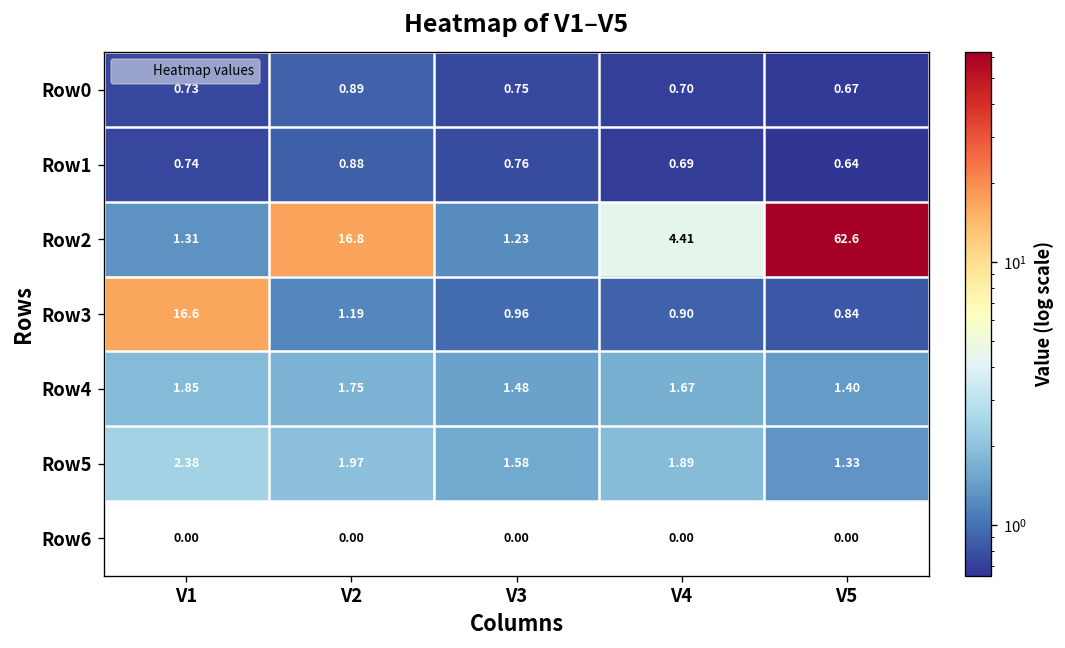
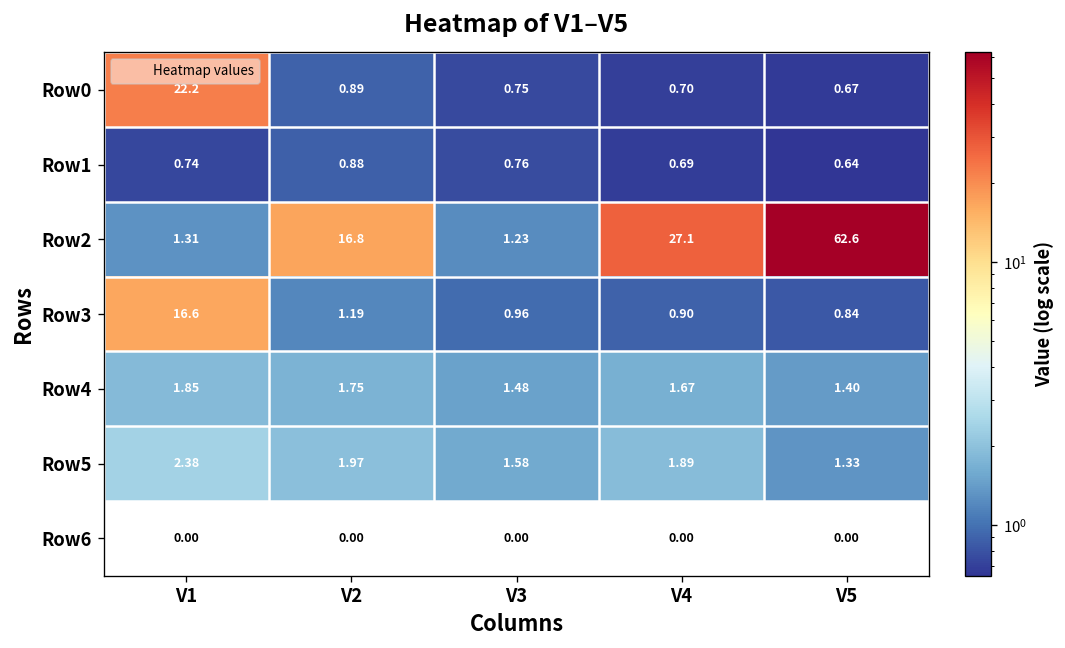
Row0, V1: 0.73 -> 22.2
Row2, V4: 4.41 -> 27.1
